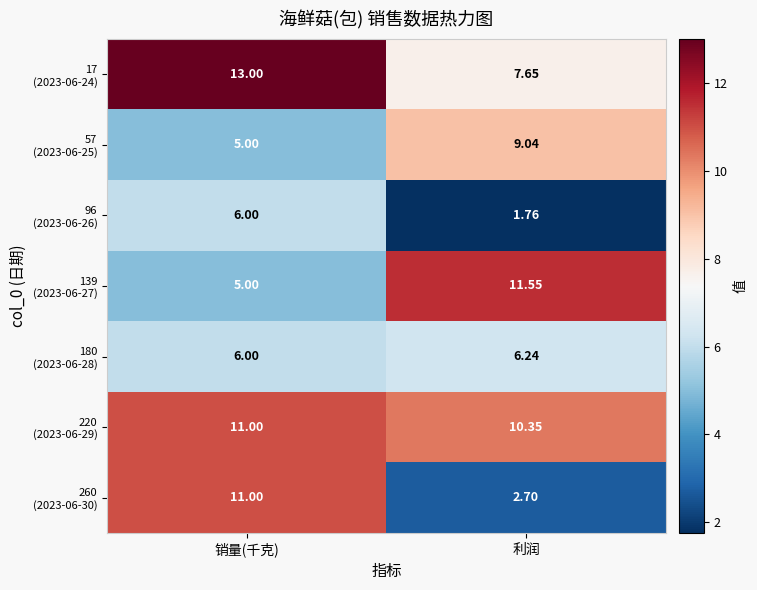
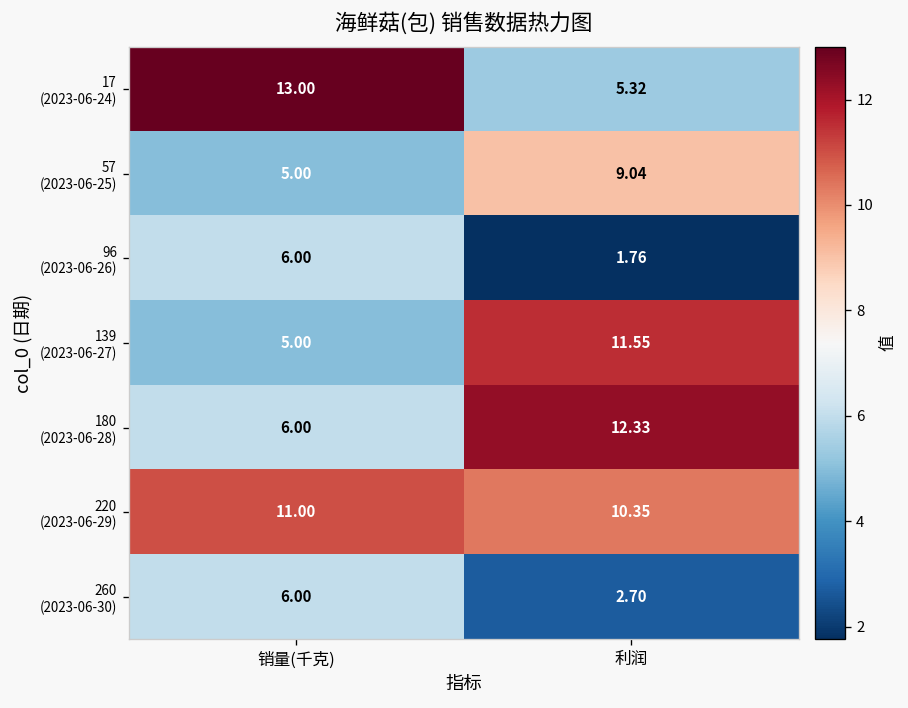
17 (2023-06-24), 利润: 7.65 -> 5.32
180 (2023-06-28), 利润: 6.24 -> 12.33
260 (2023-06-30), 销量(千克): 11.00 -> 6.00
